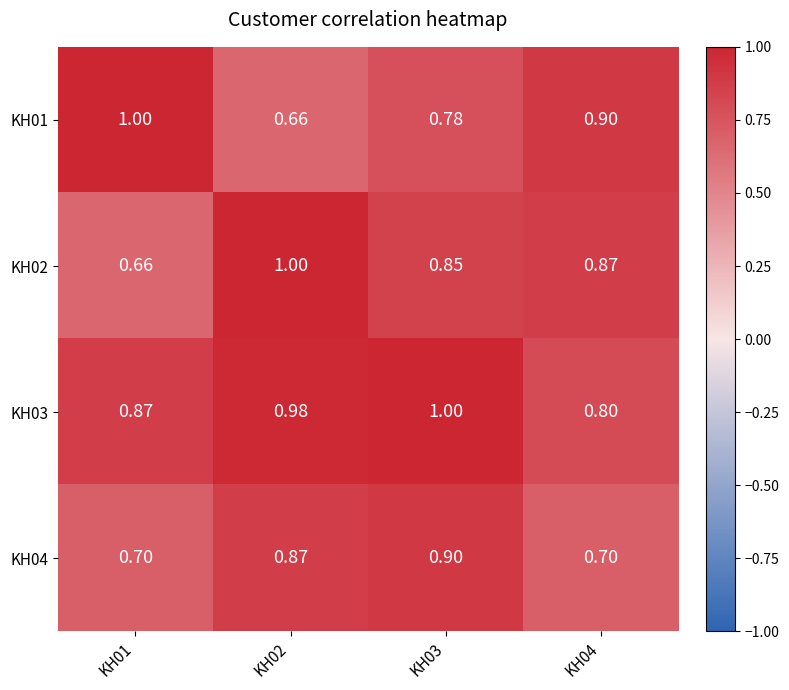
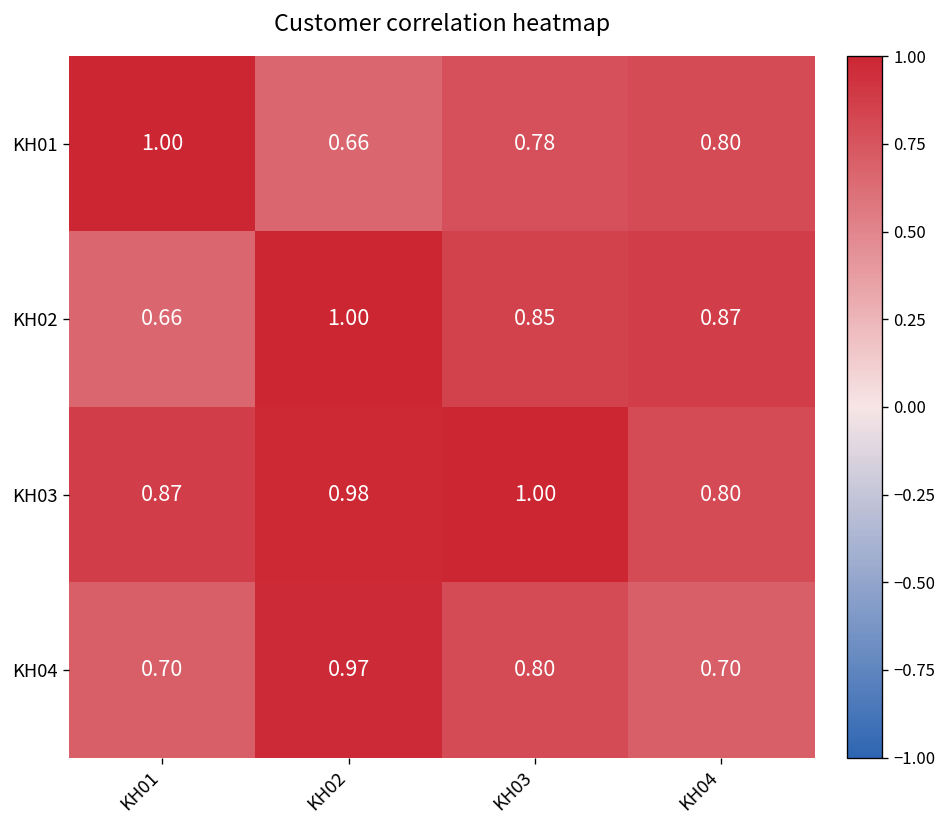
KH01, KH04: 0.90 -> 0.80
KH04, KH02: 0.87 -> 0.97
KH04, KH03: 0.90 -> 0.80
